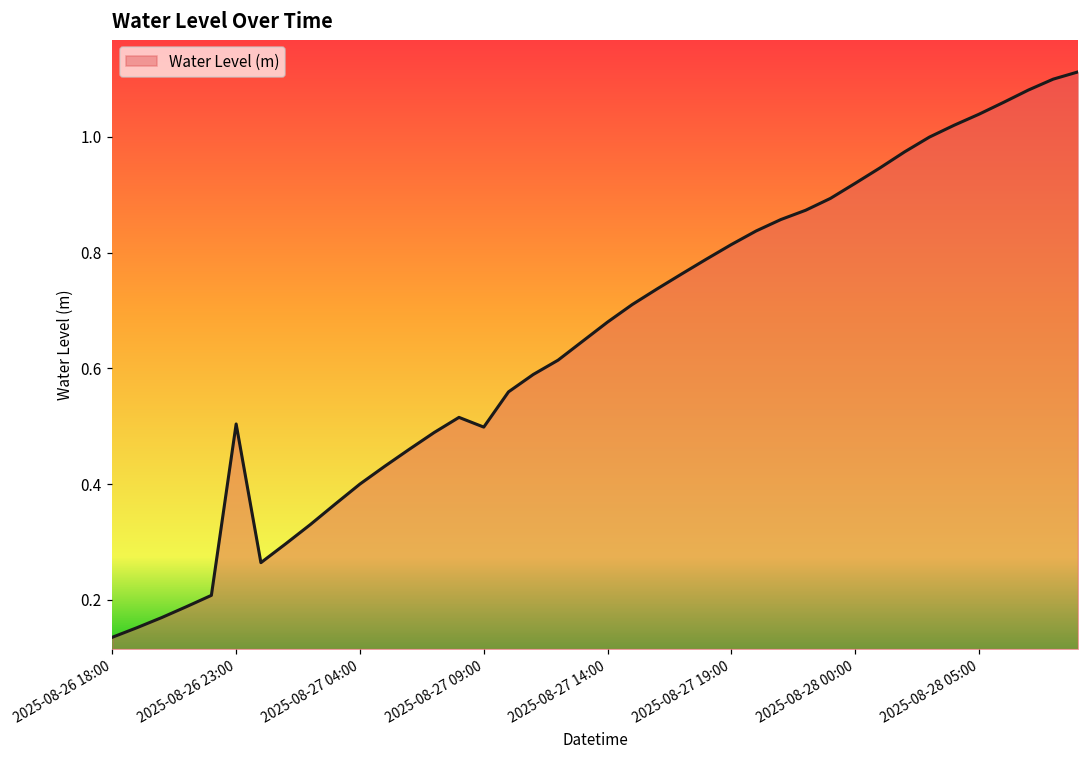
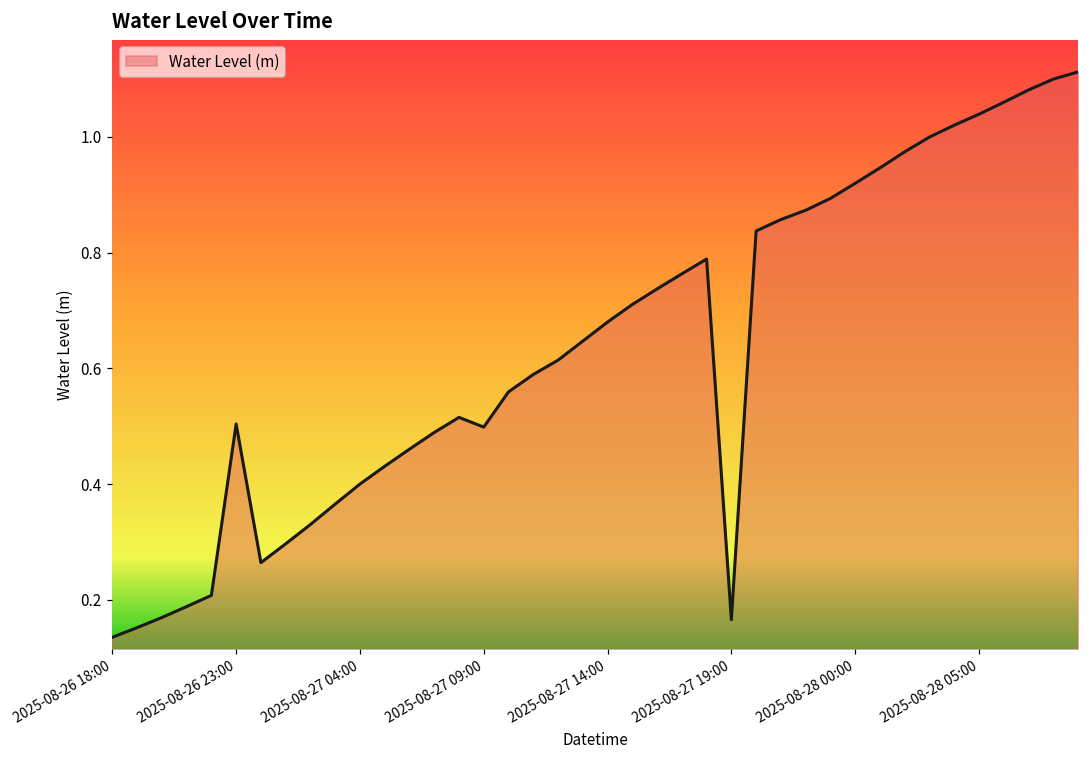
2025-08-27 19:00: 0.81 -> 0.17
